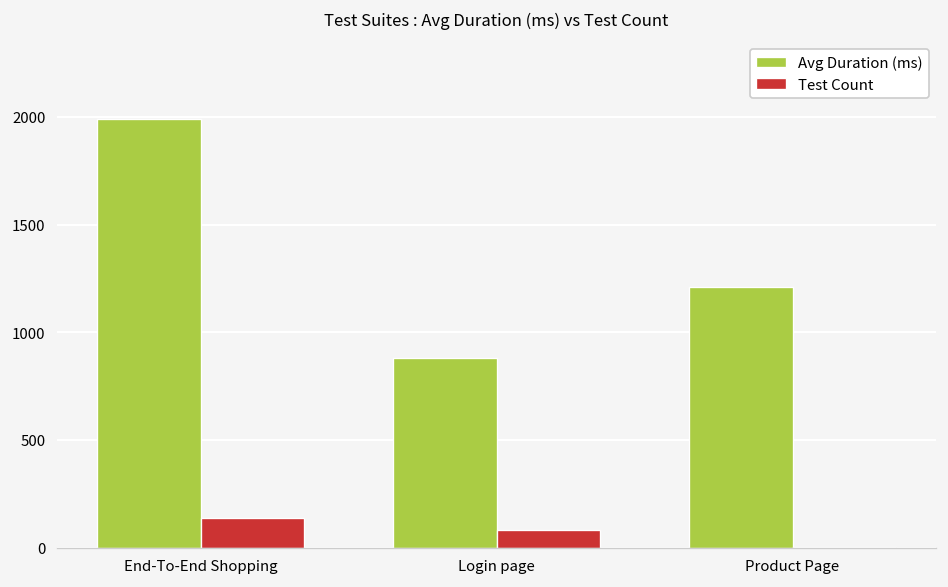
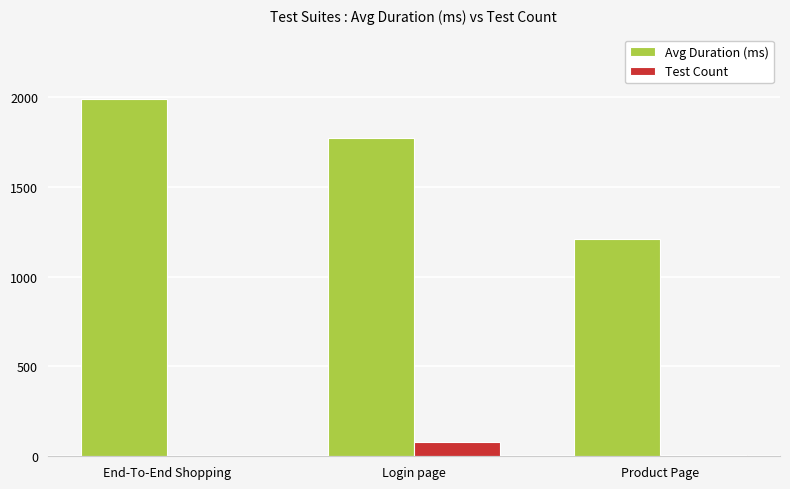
Test Count, End-To-End Shopping: 140 -> 0
Avg Duration (ms), Login page: 880 -> 1770
